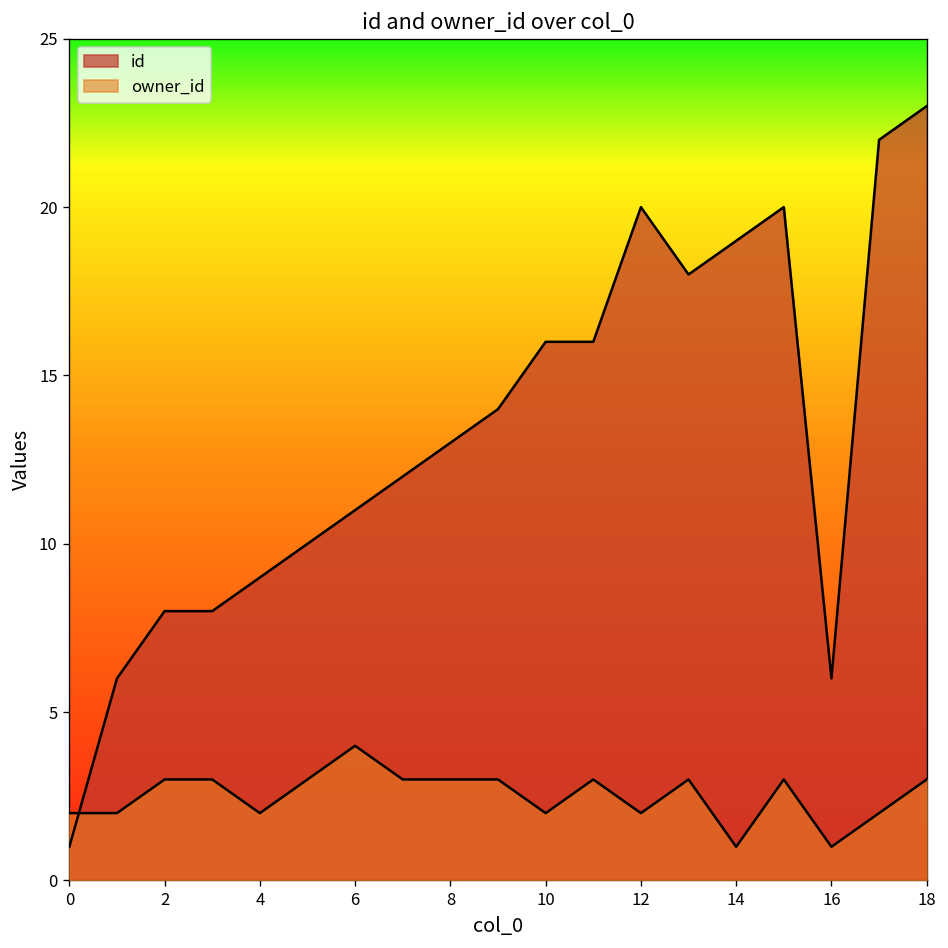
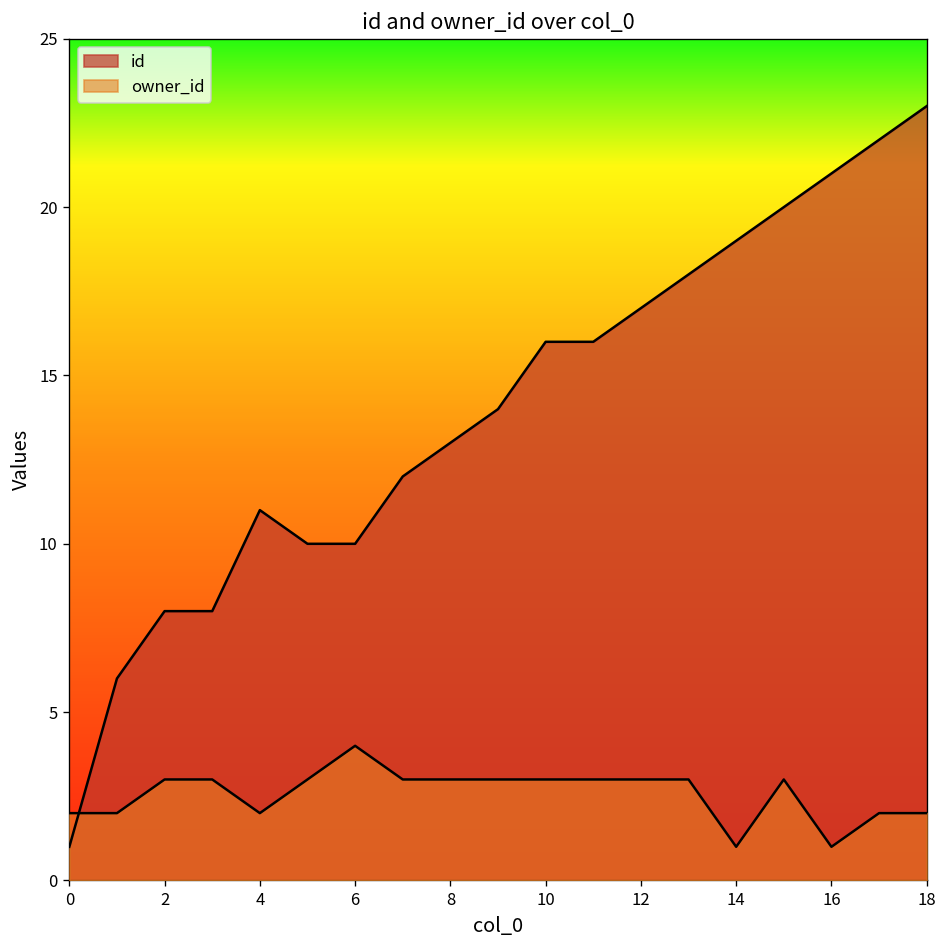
id, 4: 9 -> 11
id, 6: 11 -> 10
owner_id, 10: 2 -> 3
id, 12: 20 -> 17
owner_id, 12: 2 -> 3
id, 16: 6 -> 21
owner_id, 18: 3 -> 2
